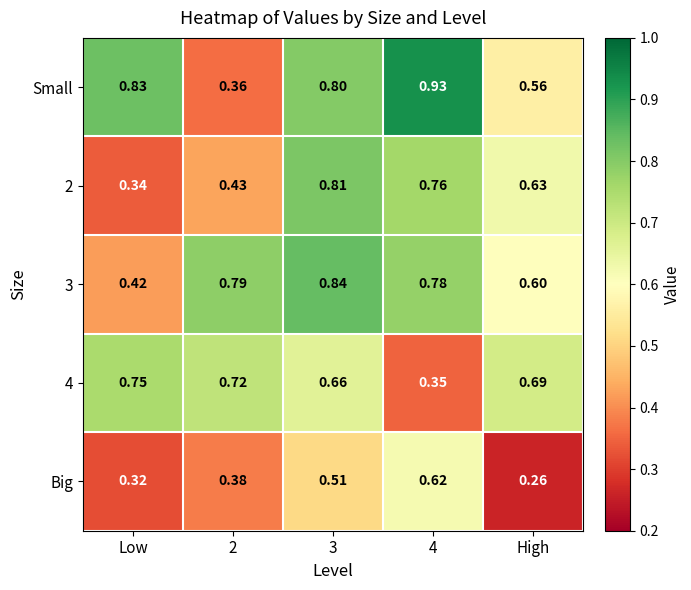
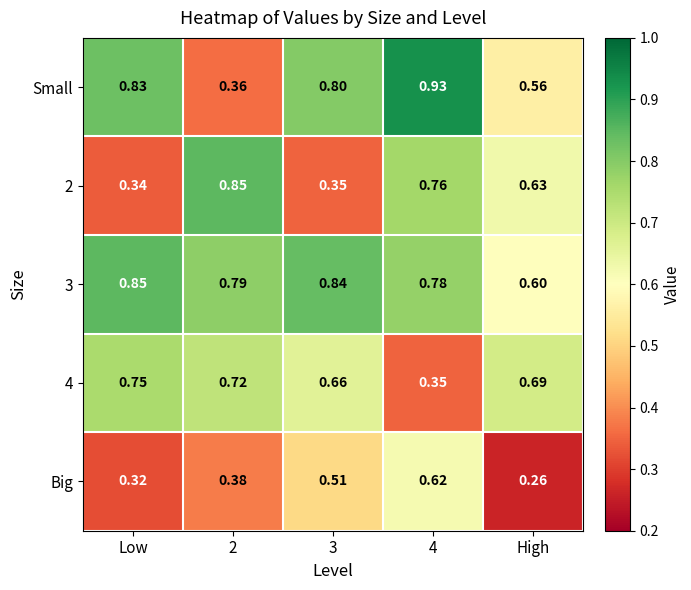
2, 2: 0.43 -> 0.85
2, 3: 0.81 -> 0.35
3, Low: 0.42 -> 0.85
